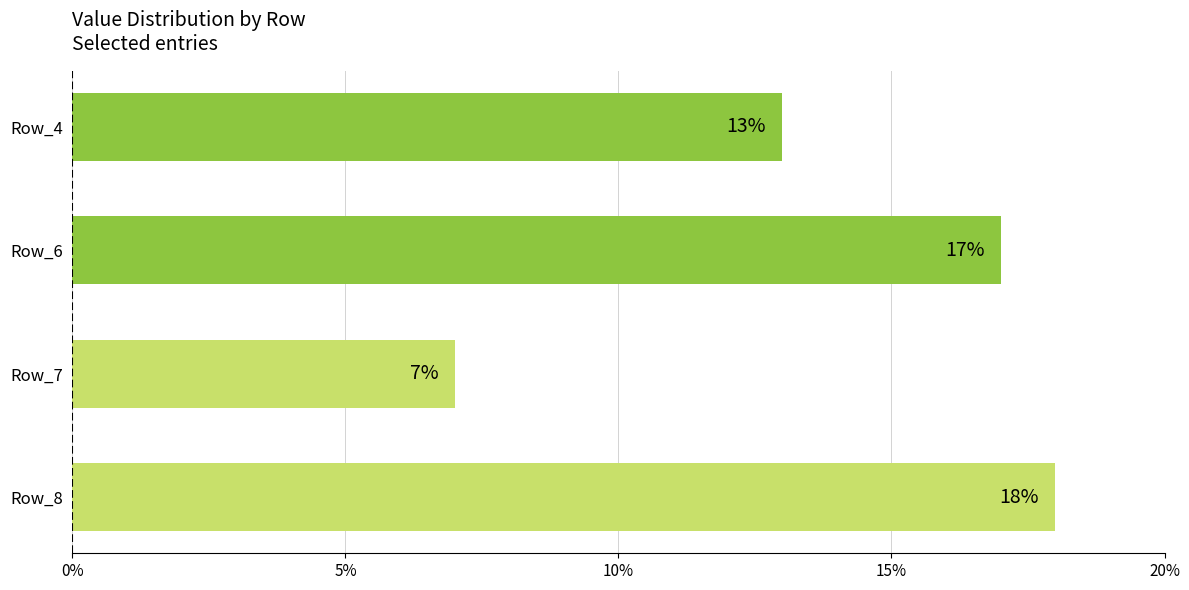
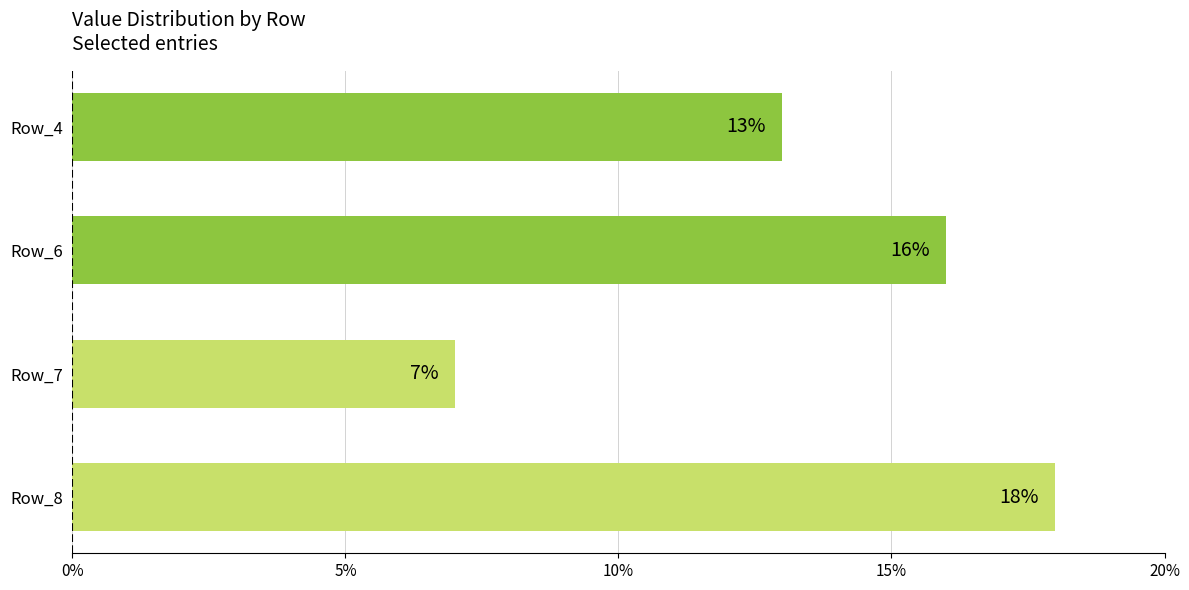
Row_6: 17% -> 16%
